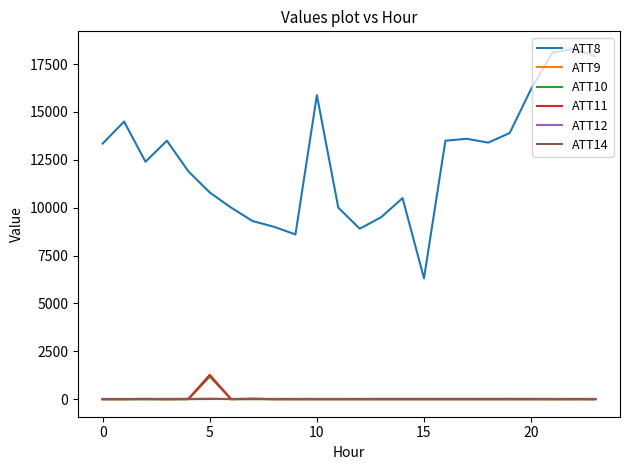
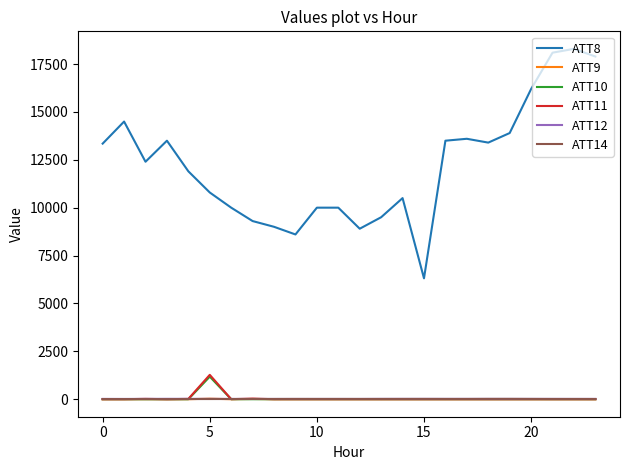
ATT8, 10: 15900 -> 10000
